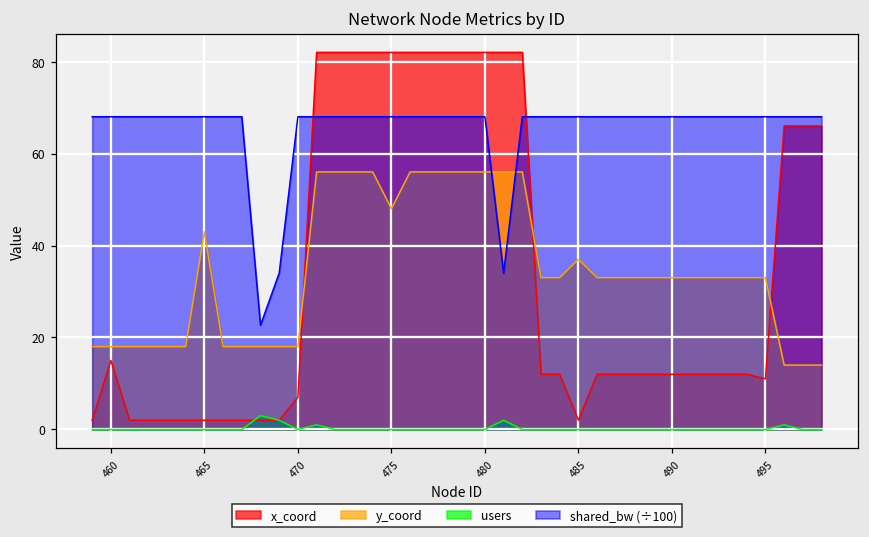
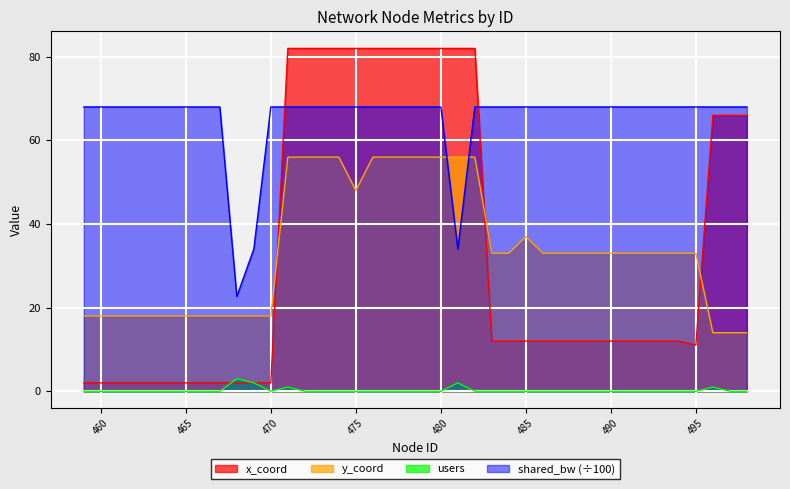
x_coord, 460: 15 -> 2
y_coord, 465: 43 -> 18
x_coord, 470: 7 -> 2
x_coord, 485: 2 -> 12
